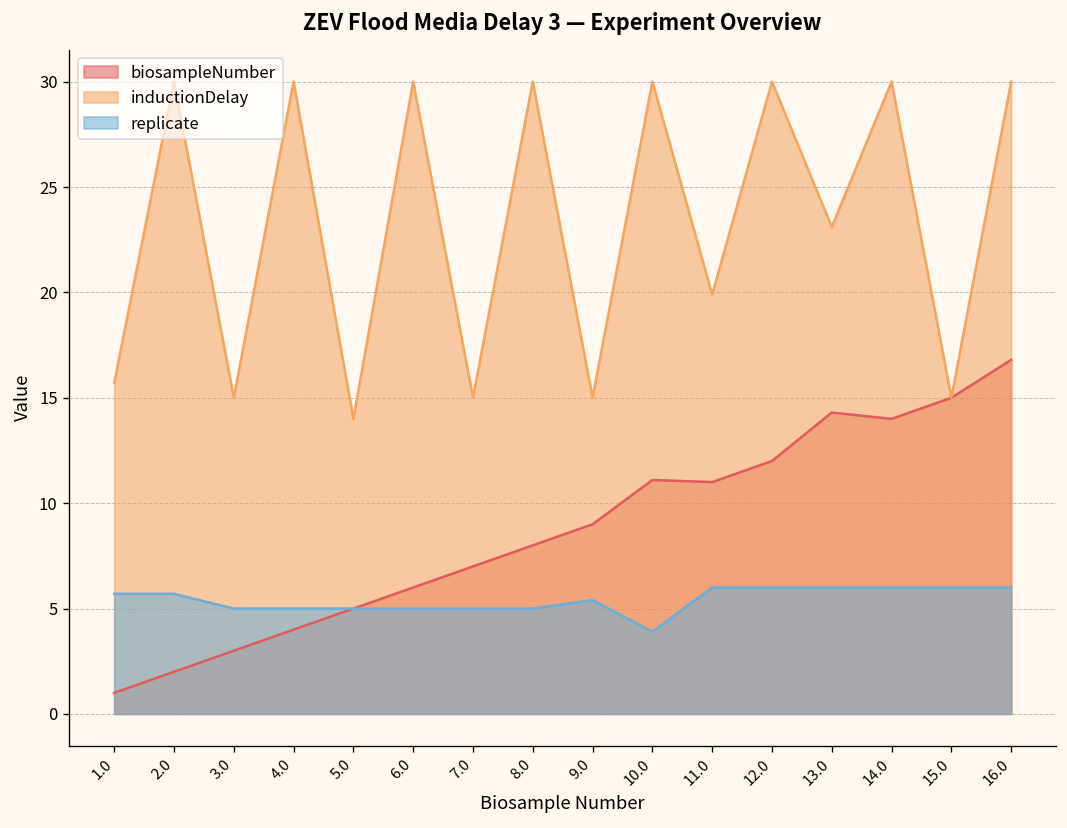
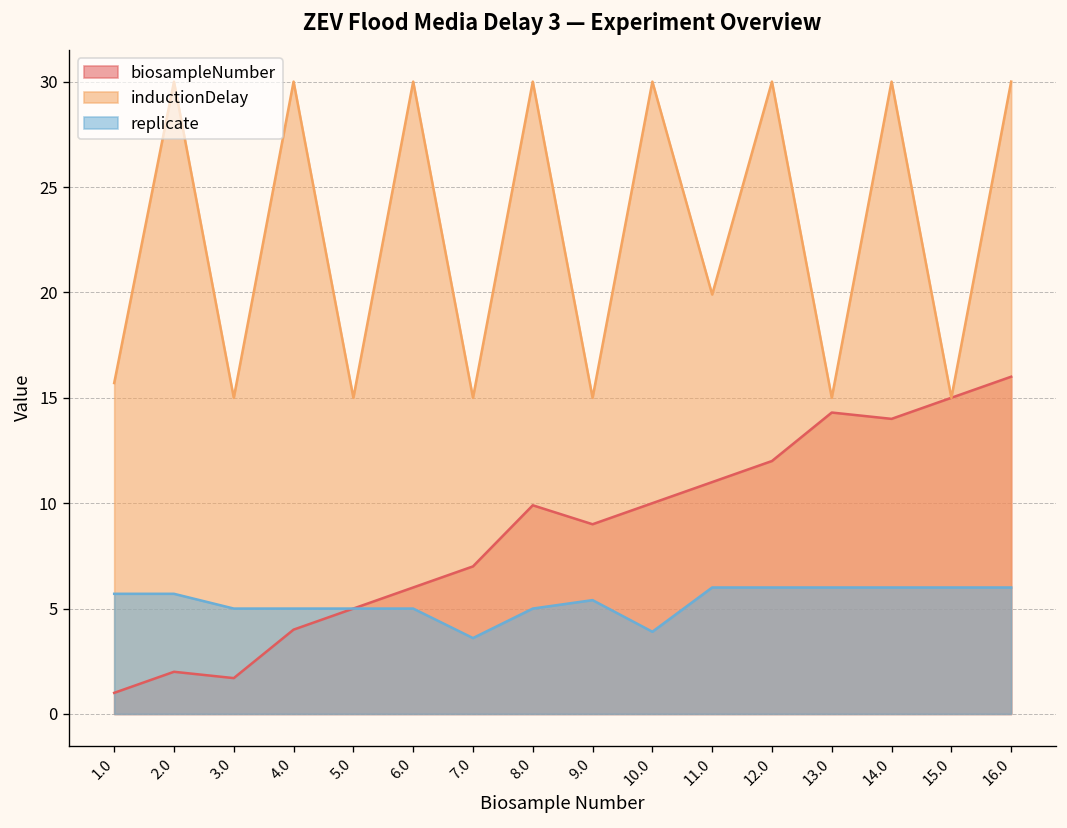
biosampleNumber, 3.0: 3.0 -> 1.7
inductionDelay, 5.0: 14 -> 15
replicate, 7.0: 5.0 -> 3.6
biosampleNumber, 8.0: 8.0 -> 9.9
biosampleNumber, 10.0: 11.1 -> 10.0
inductionDelay, 13.0: 23.1 -> 15.0
biosampleNumber, 16.0: 16.8 -> 16.0
